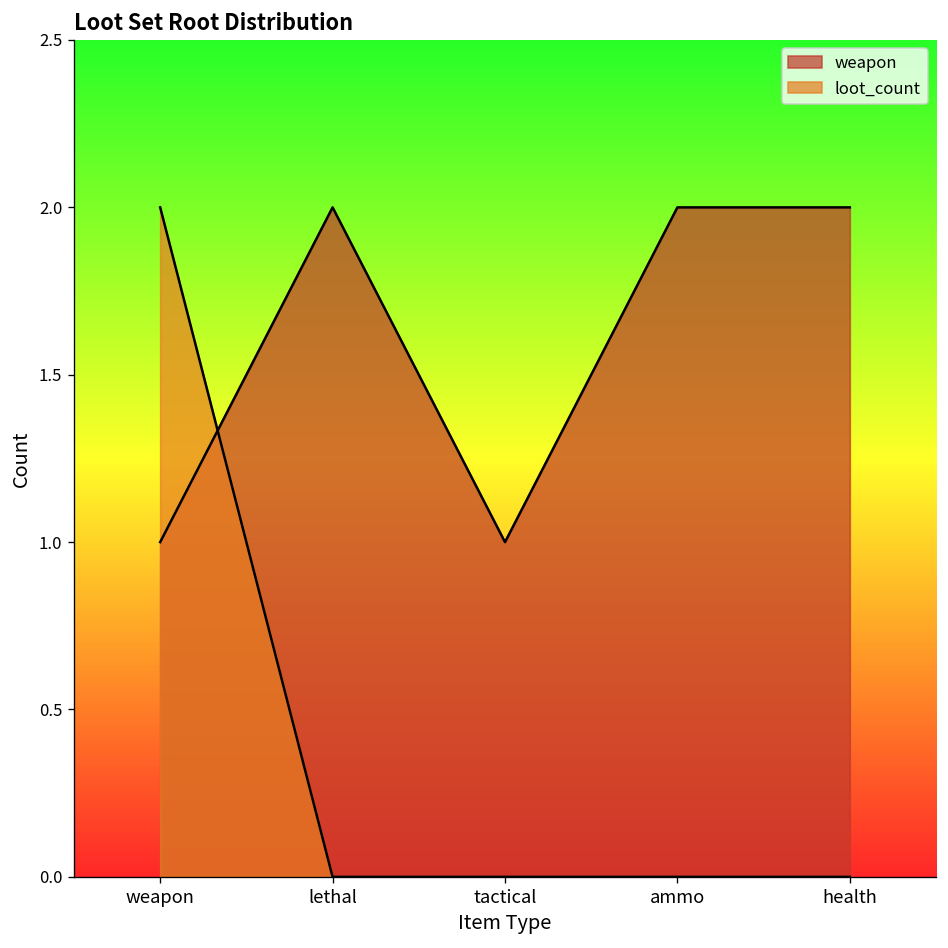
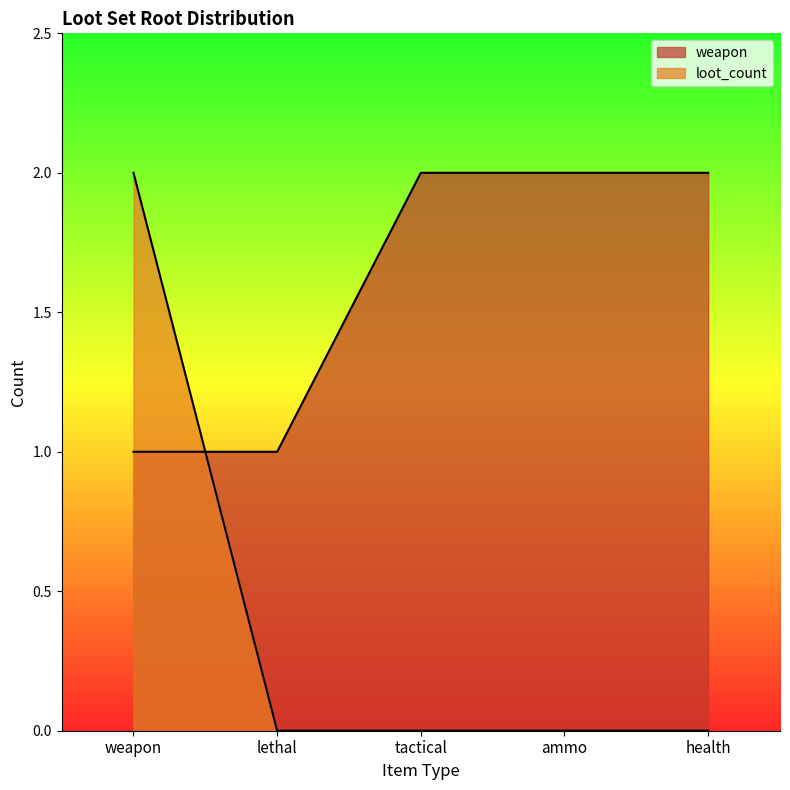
weapon, lethal: 2 -> 1
weapon, tactical: 1 -> 2
